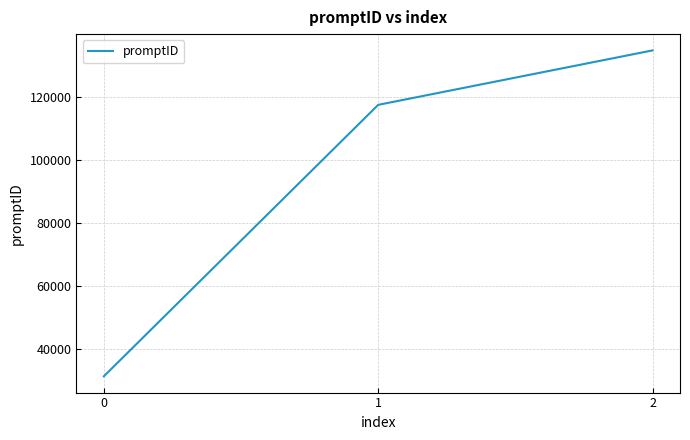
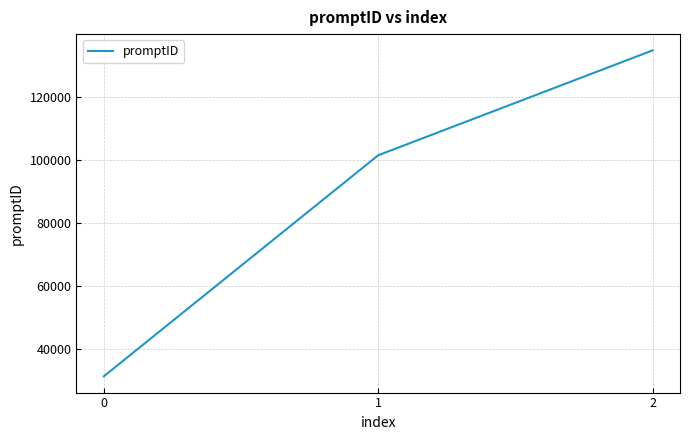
1: 117000 -> 101000
